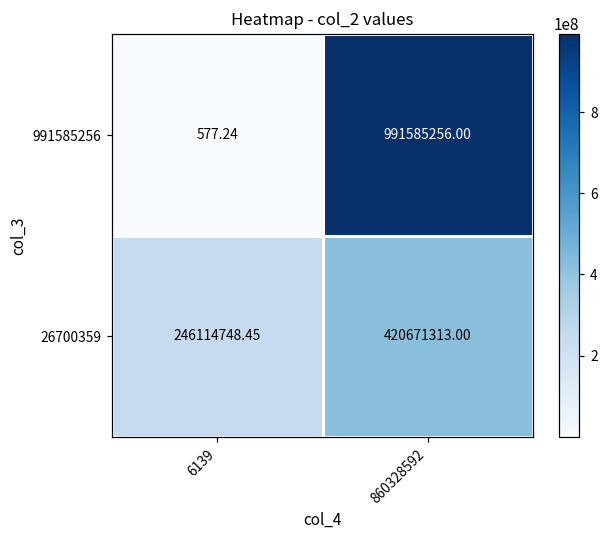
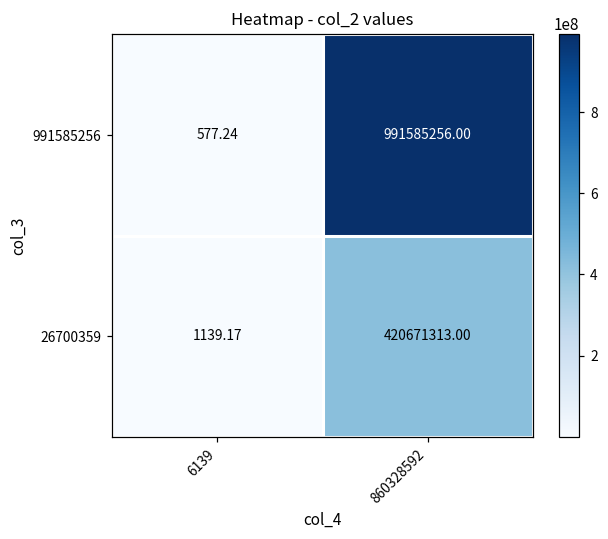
26700359, 6139: 246114748.45 -> 1139.17
